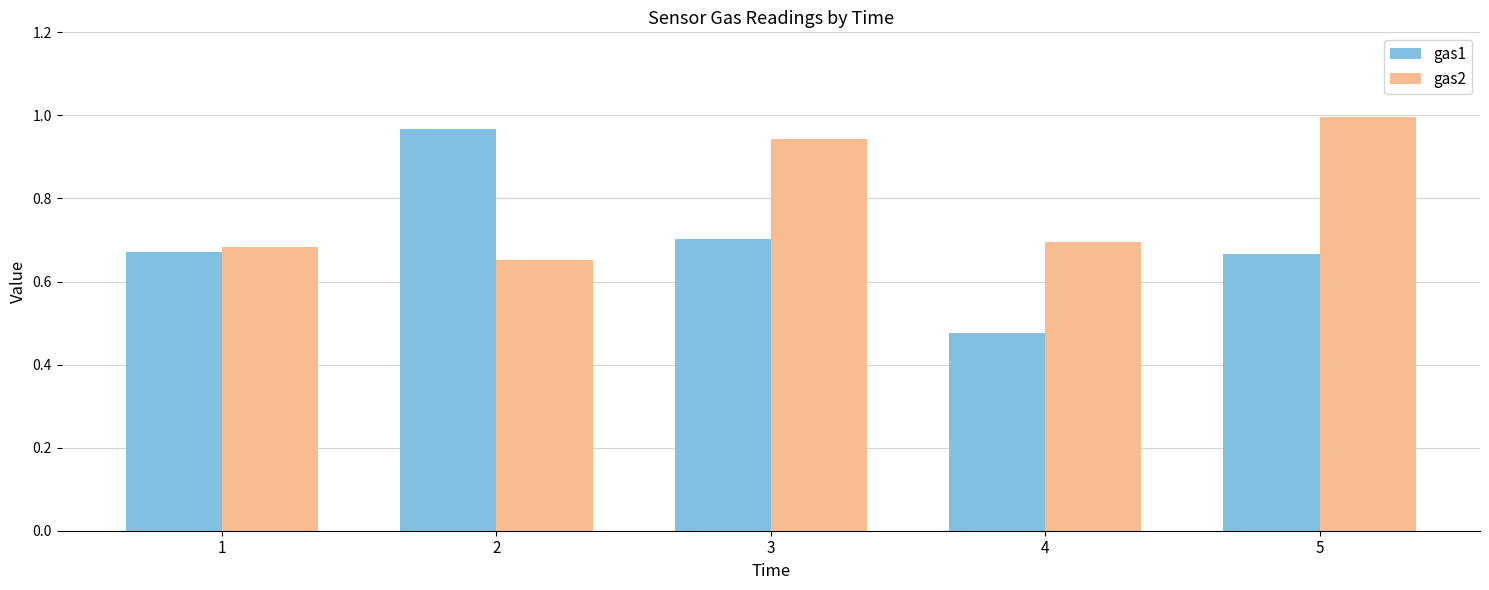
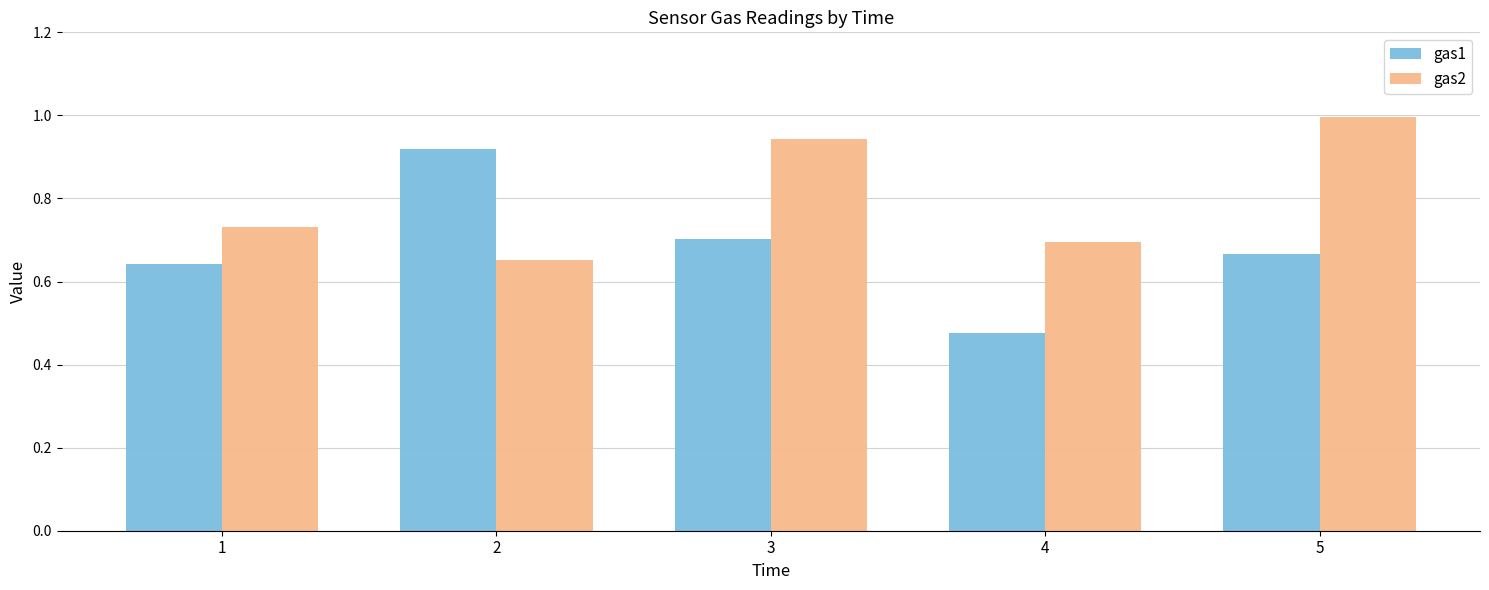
gas1, 1: 0.67 -> 0.64
gas2, 1: 0.68 -> 0.73
gas1, 2: 0.97 -> 0.92
